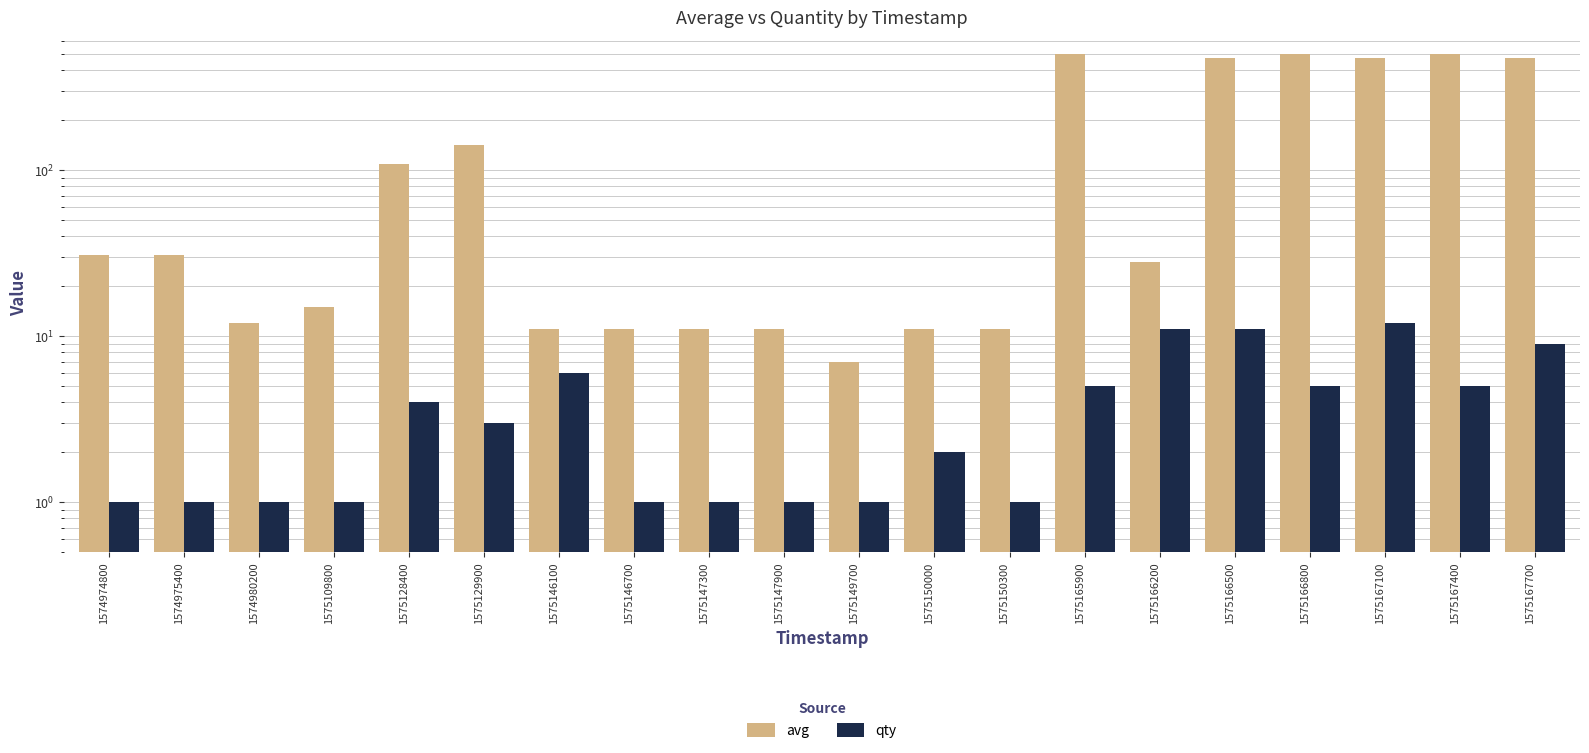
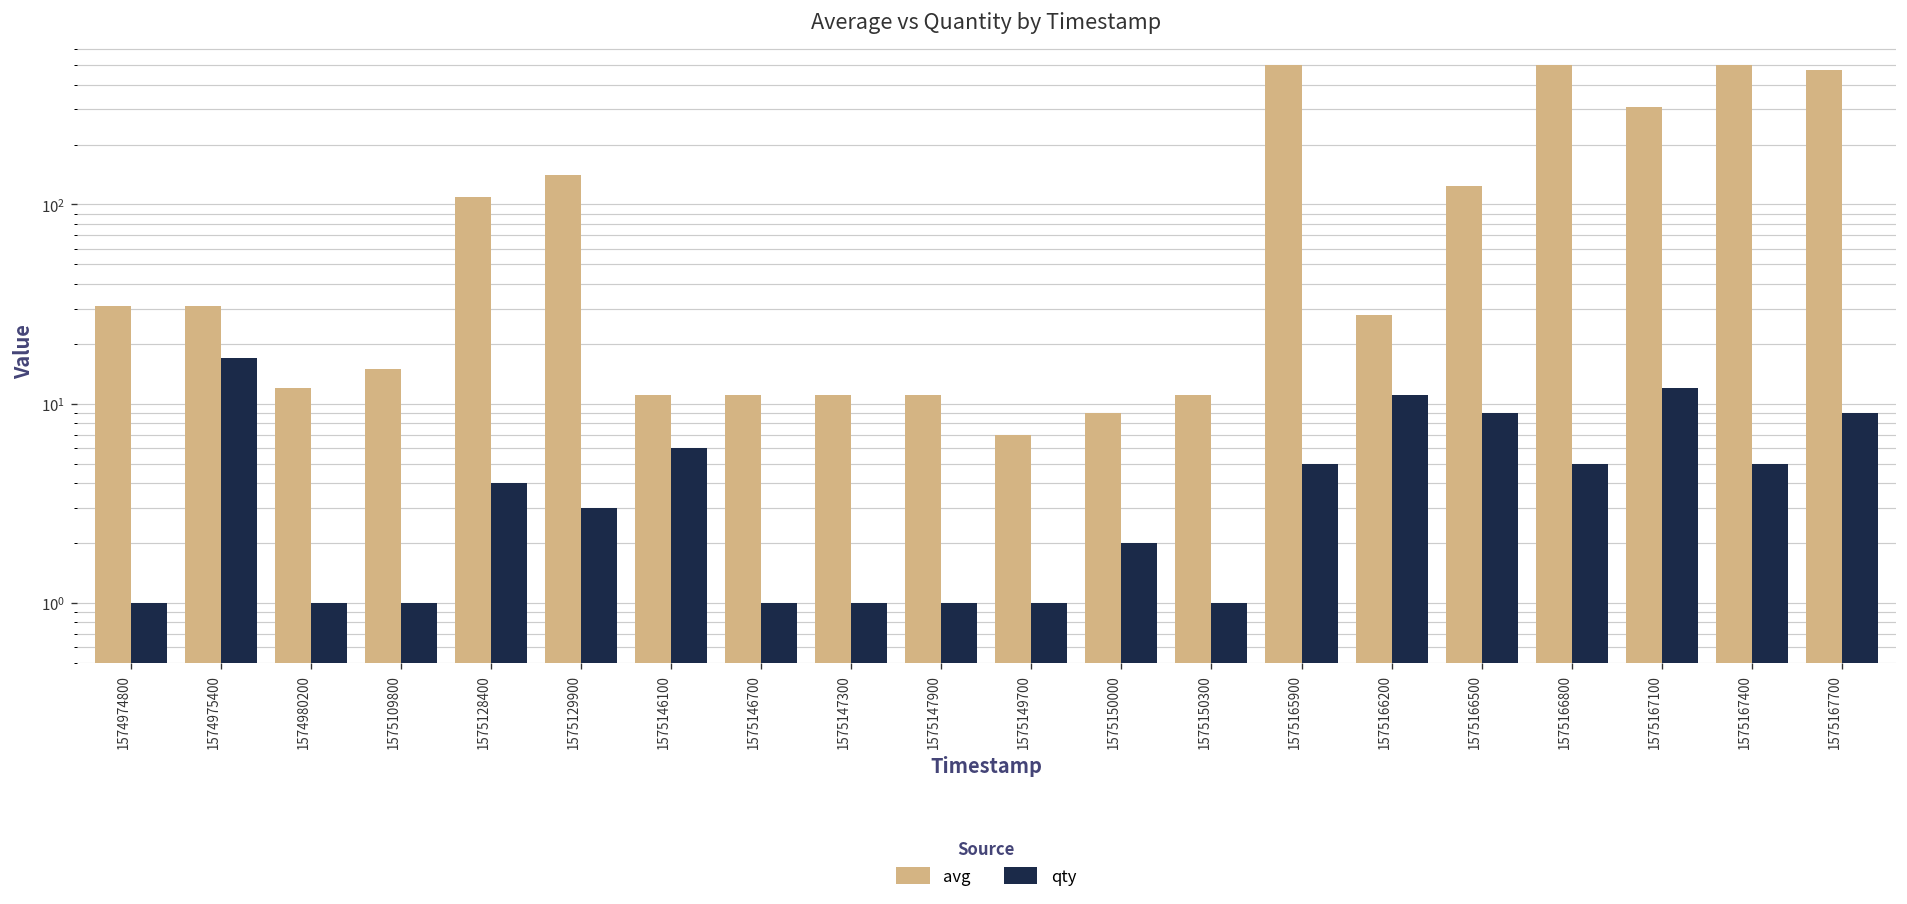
qty, 1574975400: 1 -> 17
avg, 1575150000: 11 -> 9
avg, 1575166500: 480 -> 120
qty, 1575166500: 11 -> 9
avg, 1575167100: 480 -> 310
